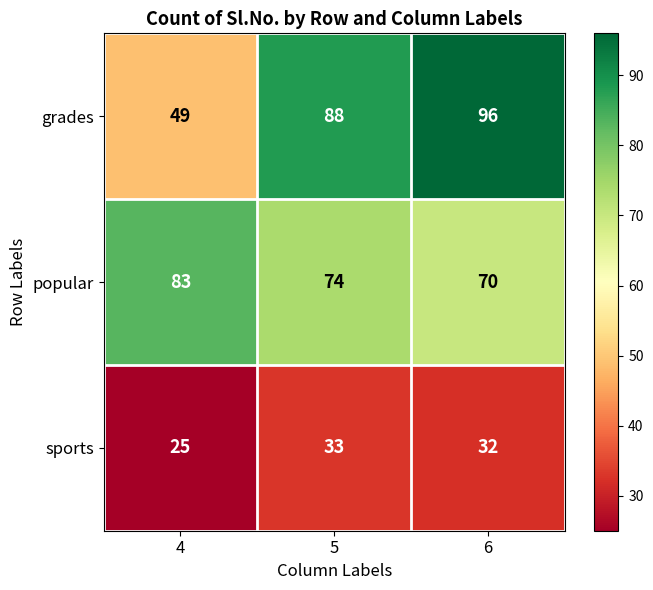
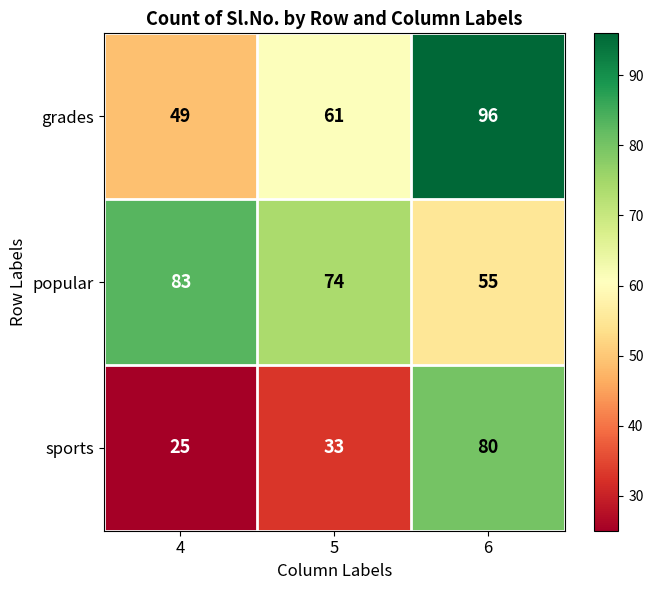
grades, 5: 88 -> 61
popular, 6: 70 -> 55
sports, 6: 32 -> 80
